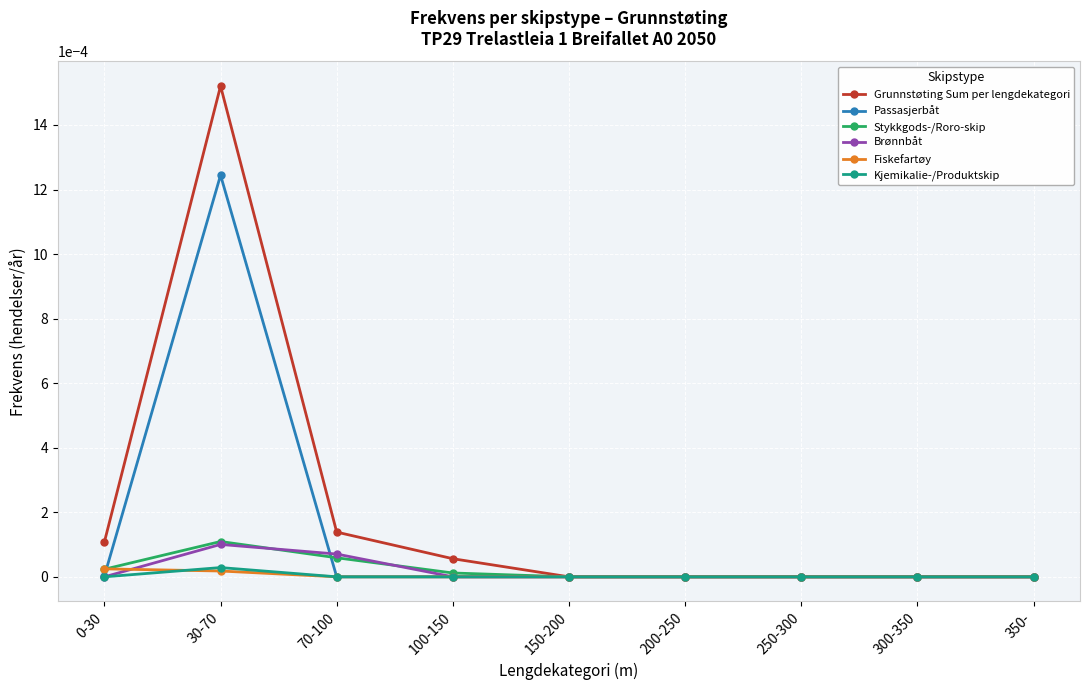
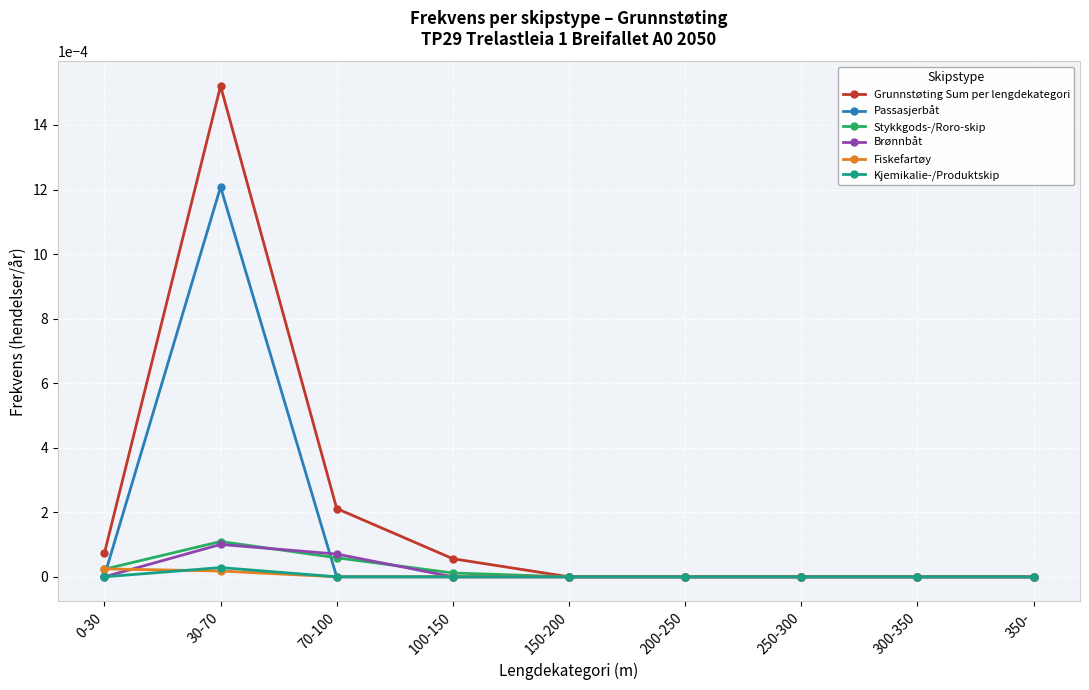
Grunnstøting Sum per lengdekategori, 0-30: 0.00011 -> 0.00007
Passasjerbåt, 30-70: 0.00124 -> 0.00121
Grunnstøting Sum per lengdekategori, 70-100: 0.00014 -> 0.00021
